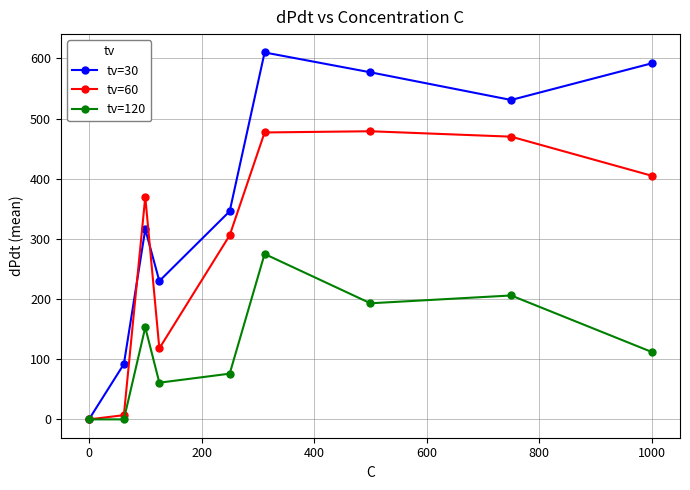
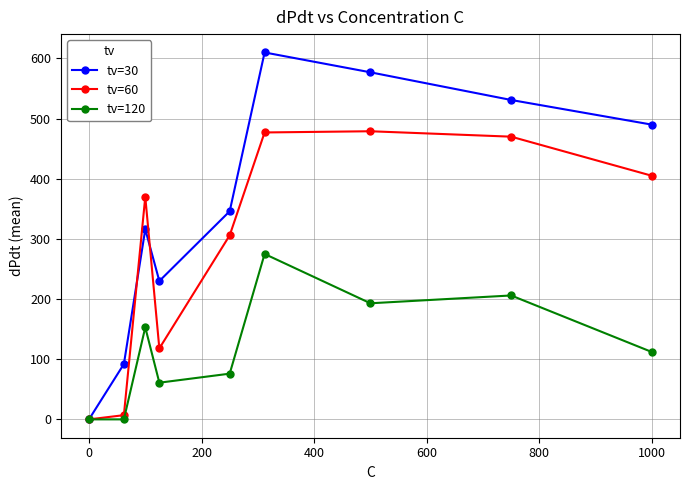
tv=30, 1000: 590 -> 490
